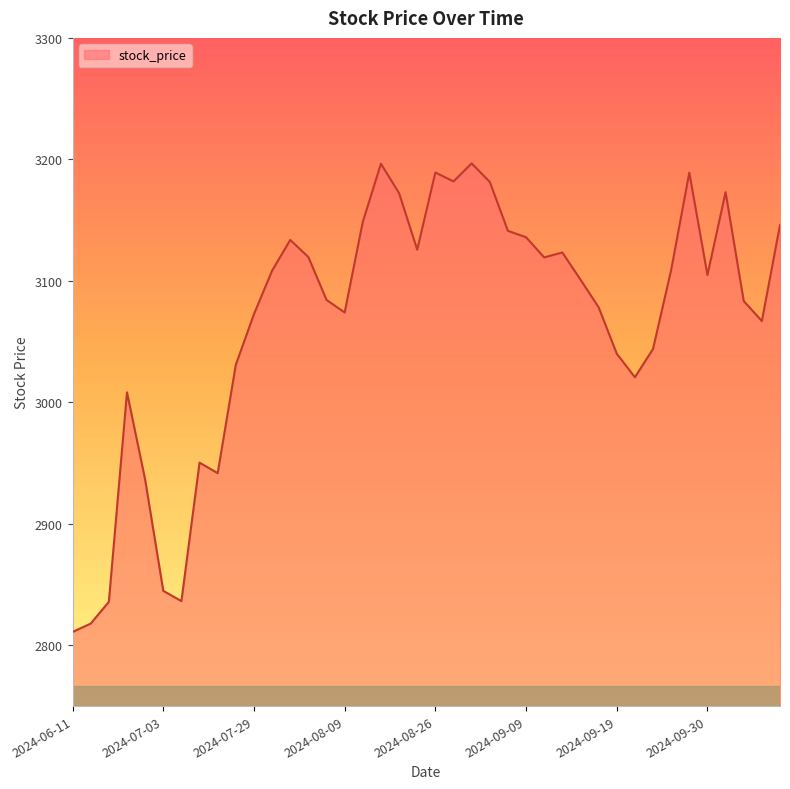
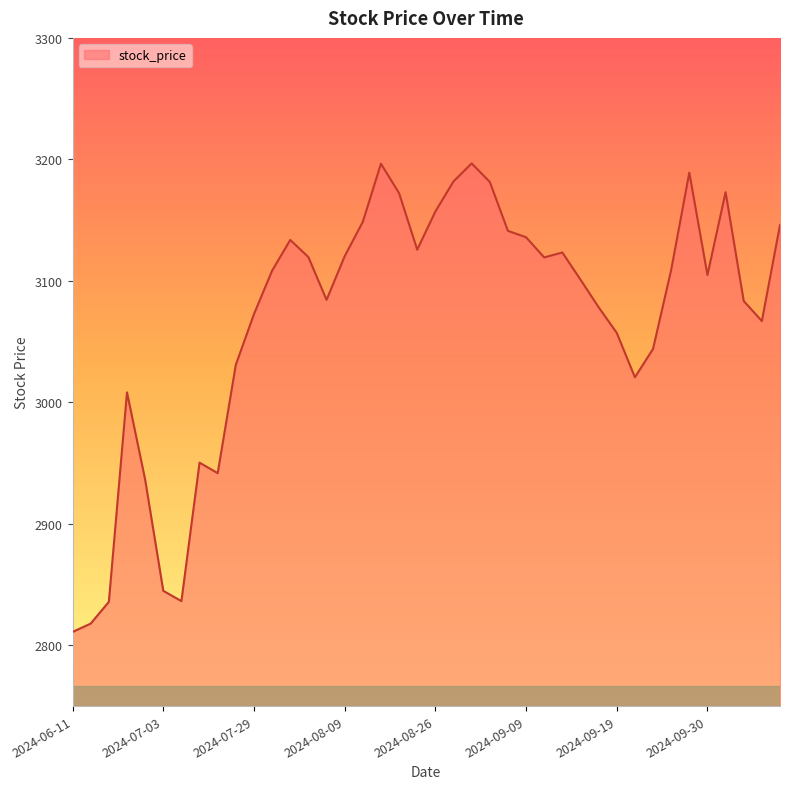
2024-08-09: 3074 -> 3120
2024-08-26: 3189 -> 3157
2024-09-19: 3040 -> 3057
